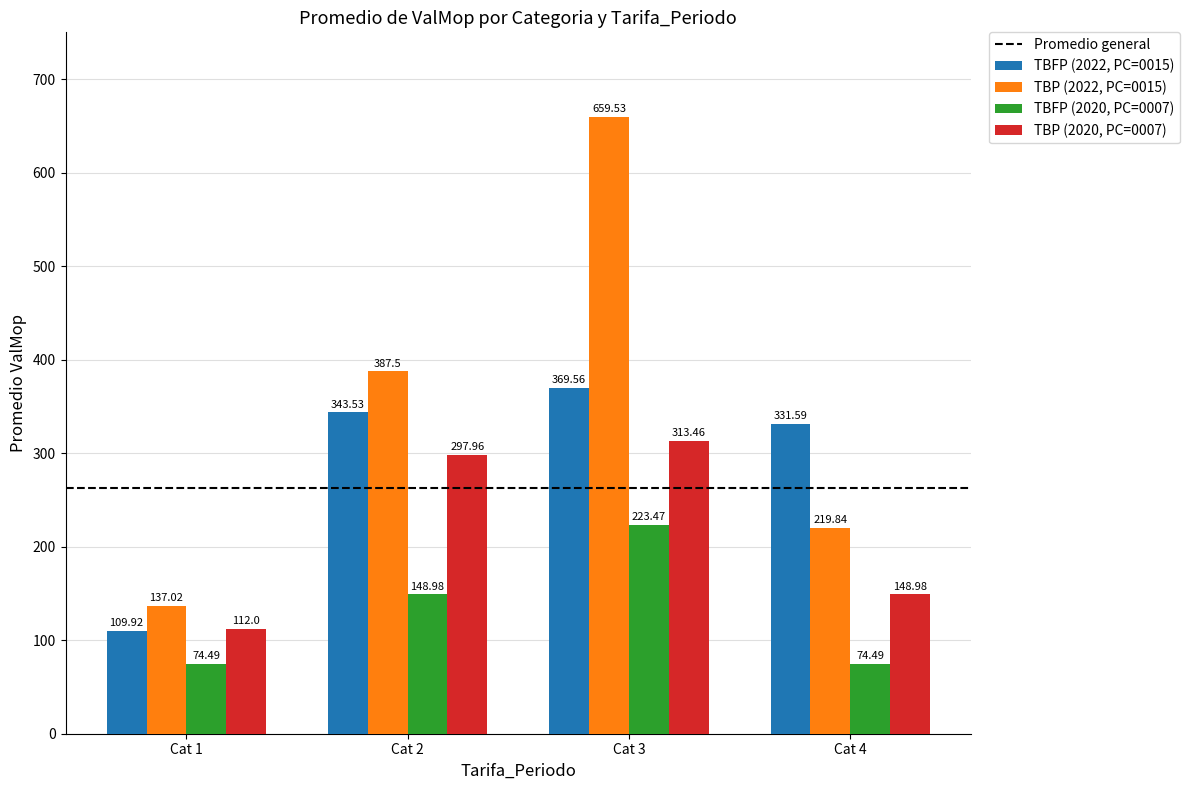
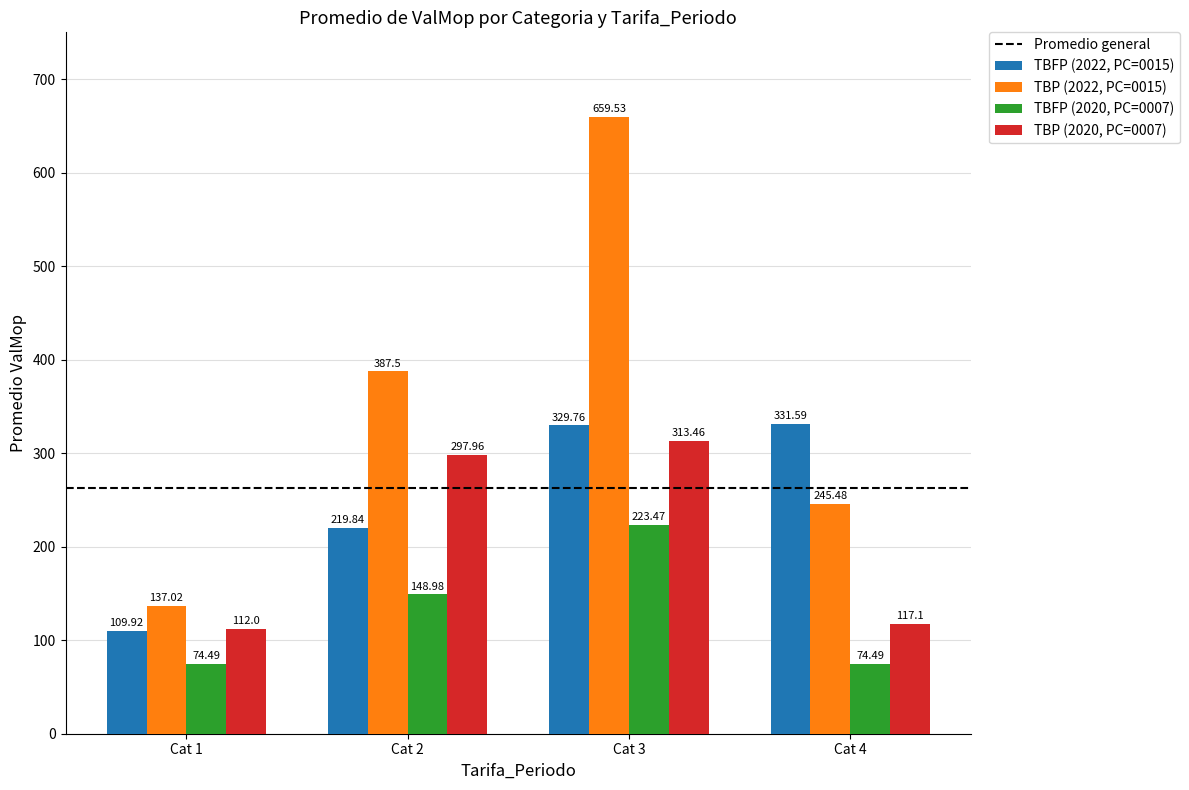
TBFP (2022, PC=0015), Cat 2: 343.53 -> 219.84
TBFP (2022, PC=0015), Cat 3: 369.56 -> 329.76
TBP (2022, PC=0015), Cat 4: 219.84 -> 245.48
TBP (2020, PC=0007), Cat 4: 148.98 -> 117.1
